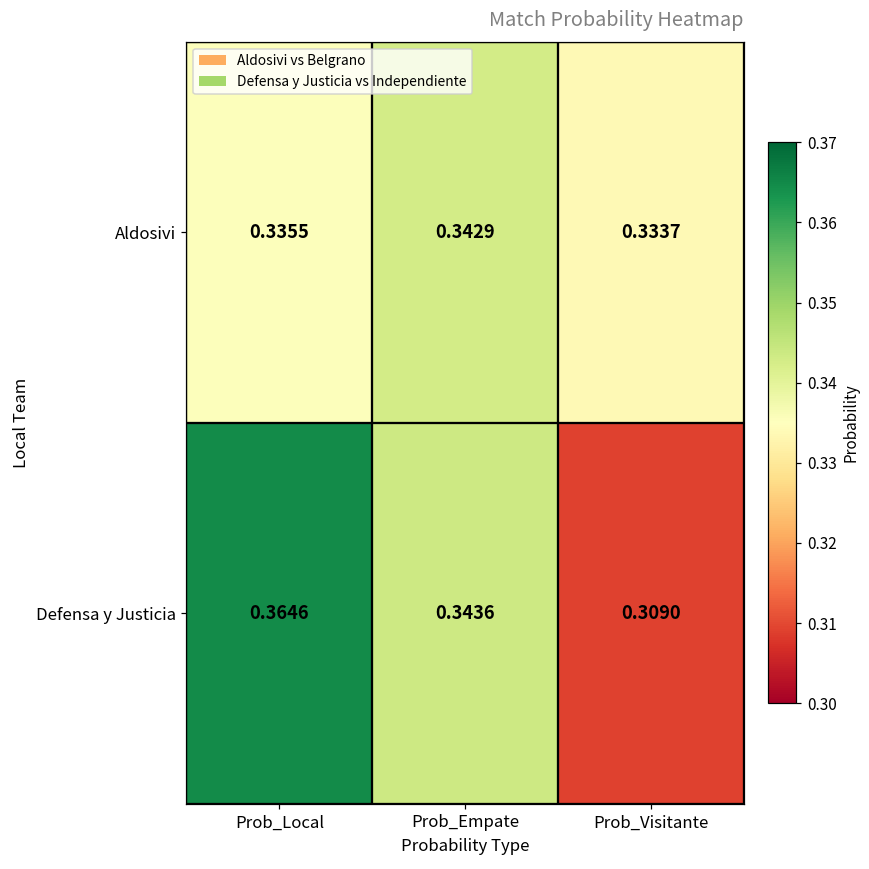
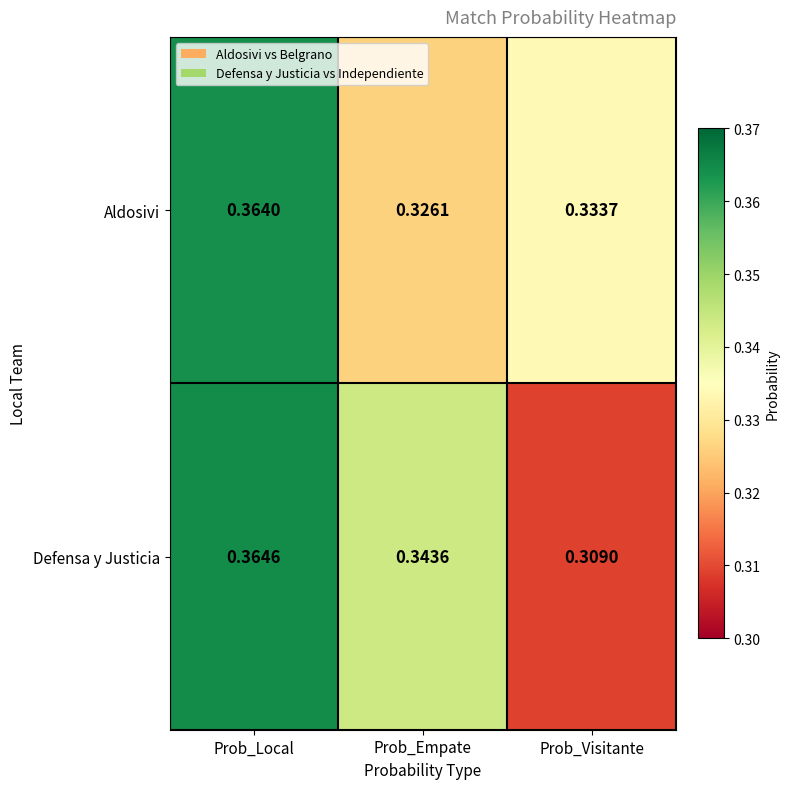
Aldosivi, Prob_Local: 0.3355 -> 0.3640
Aldosivi, Prob_Empate: 0.3429 -> 0.3261
